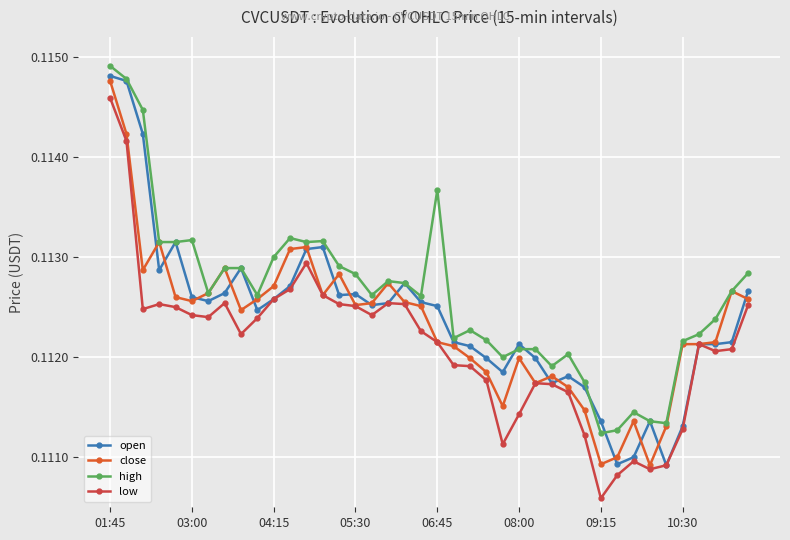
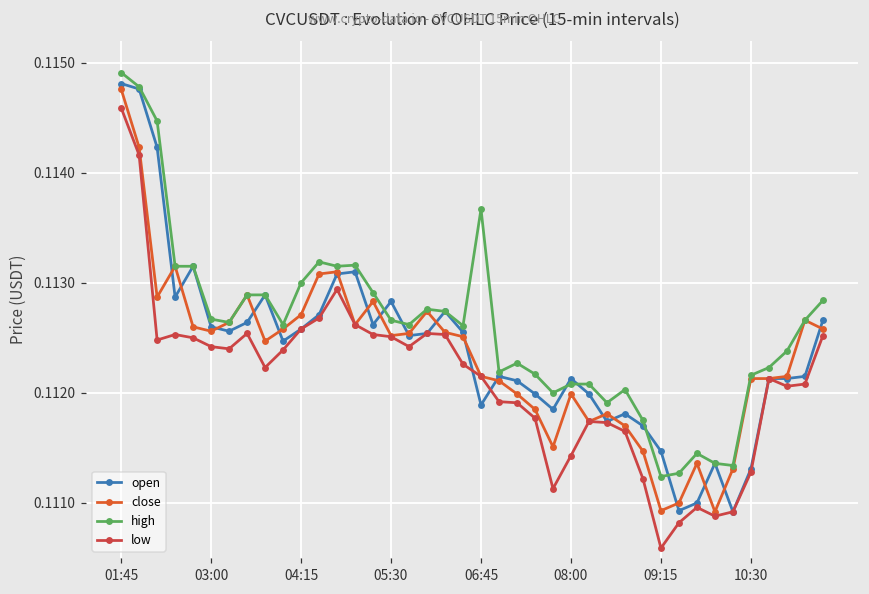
high, 03:00: 0.11317 -> 0.11267
open, 05:30: 0.11263 -> 0.11283
high, 05:30: 0.11283 -> 0.11266
open, 06:45: 0.11251 -> 0.11189
open, 09:15: 0.11136 -> 0.11147
